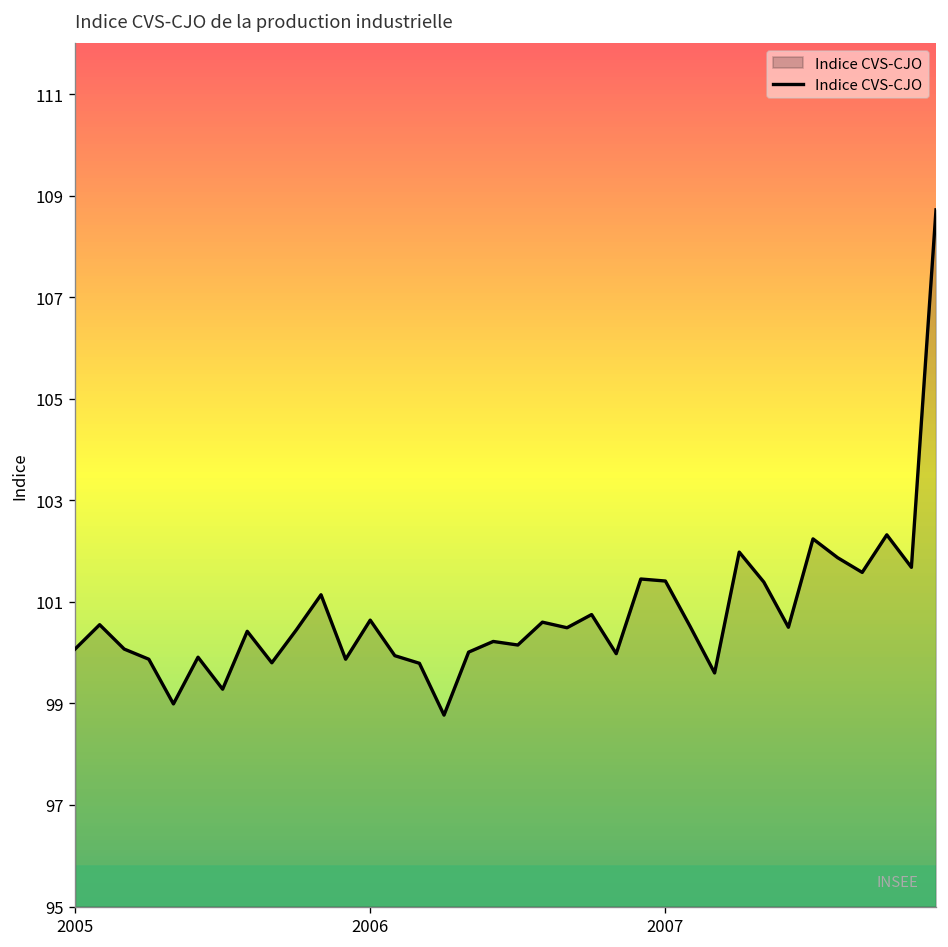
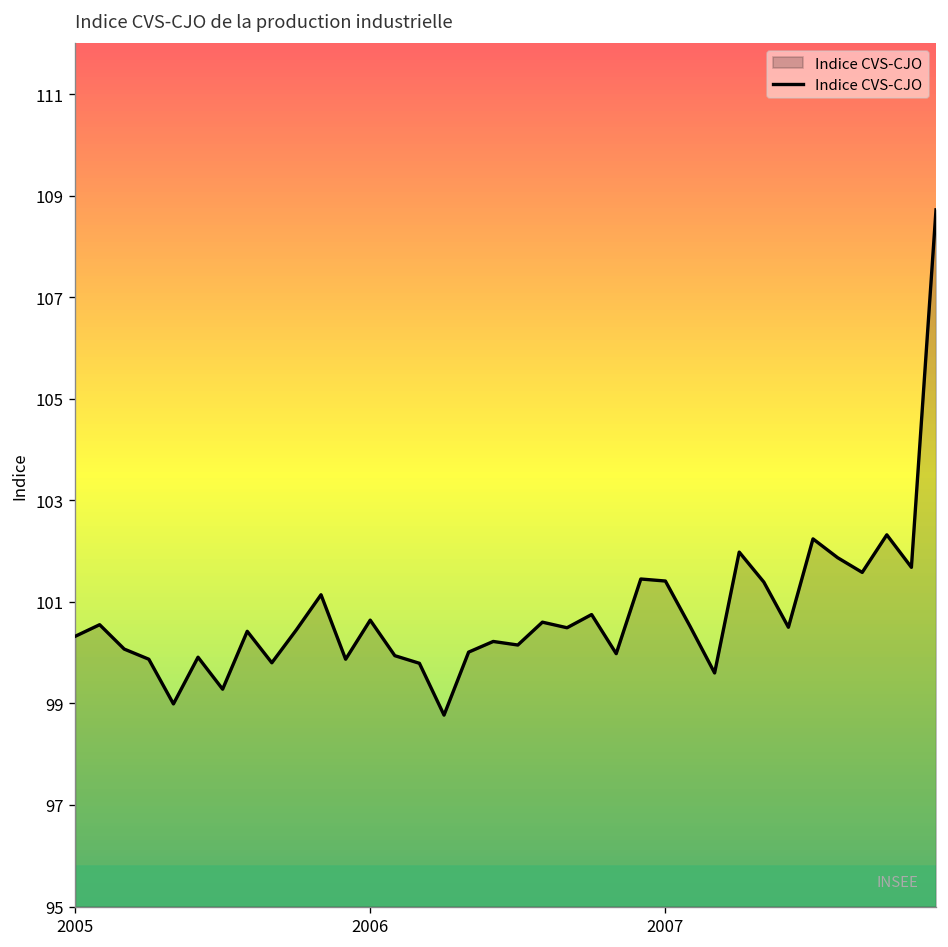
2005: 100.1 -> 100.3
